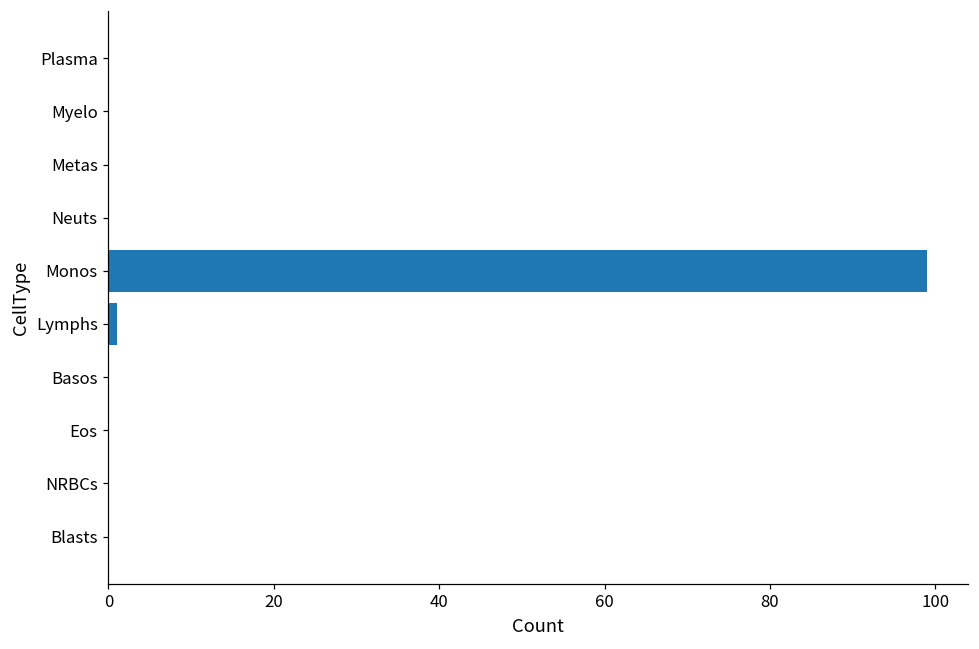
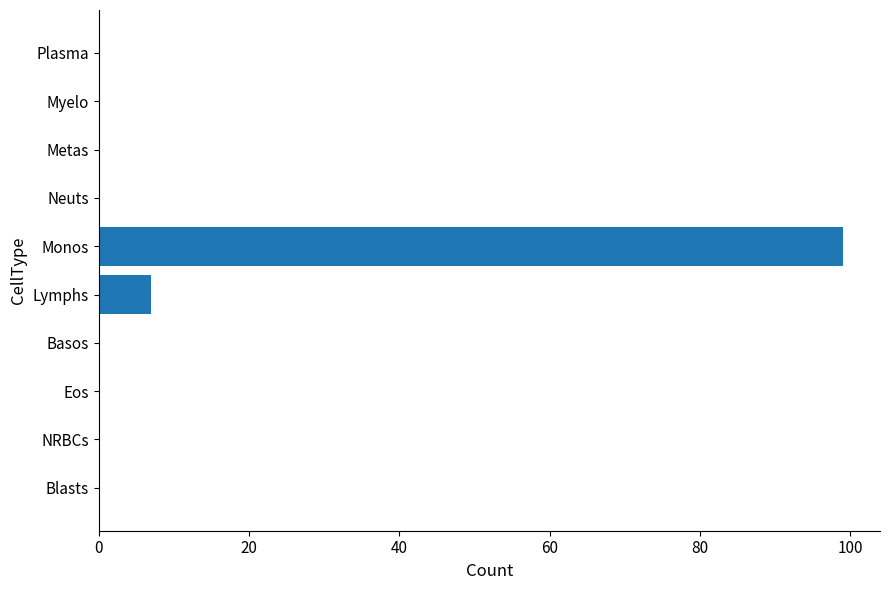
Lymphs: 1 -> 7
